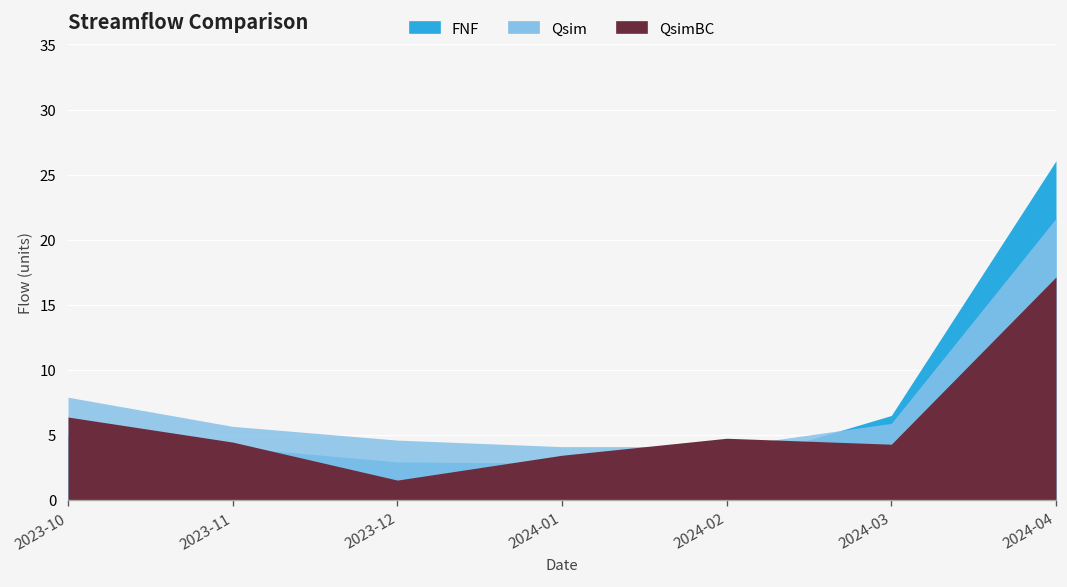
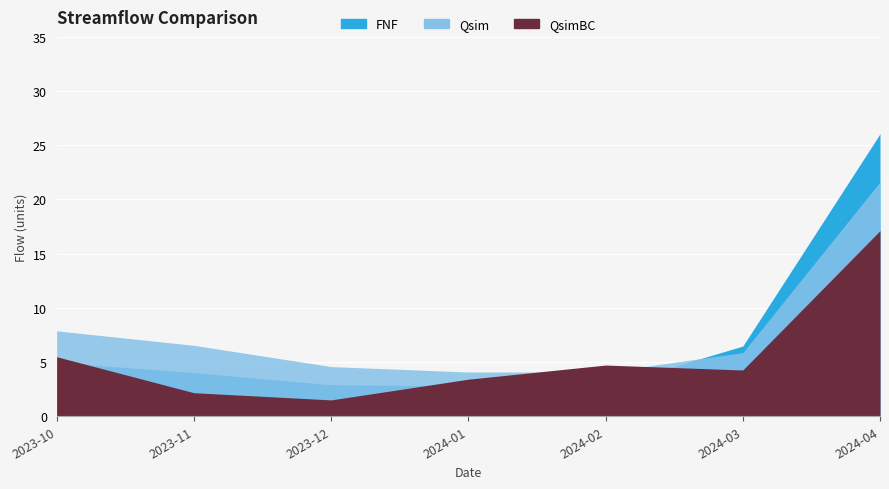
QsimBC, 2023-10: 6.4 -> 5.5
Qsim, 2023-11: 5.6 -> 6.5
QsimBC, 2023-11: 4.4 -> 2.2
